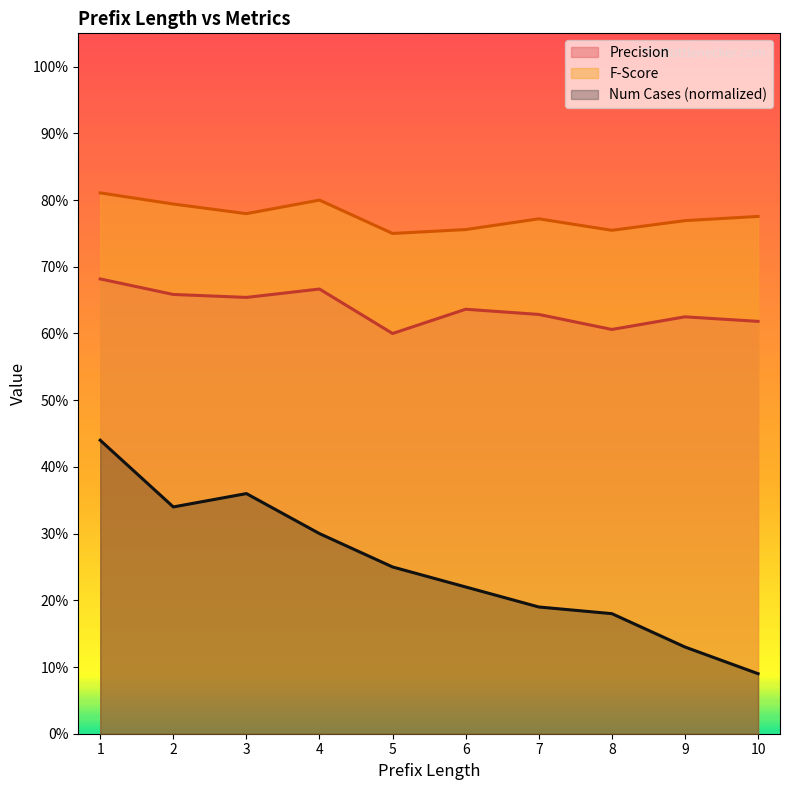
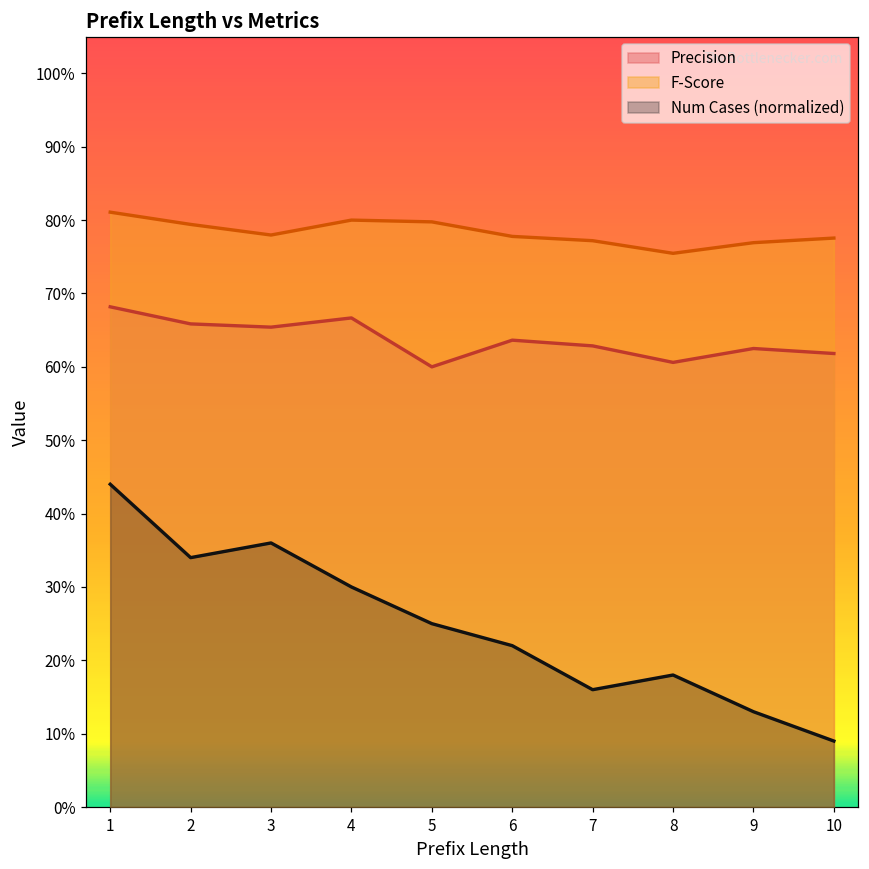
F-Score, 5: 75% -> 80%
F-Score, 6: 76% -> 78%
Num Cases (normalized), 7: 19% -> 16%
